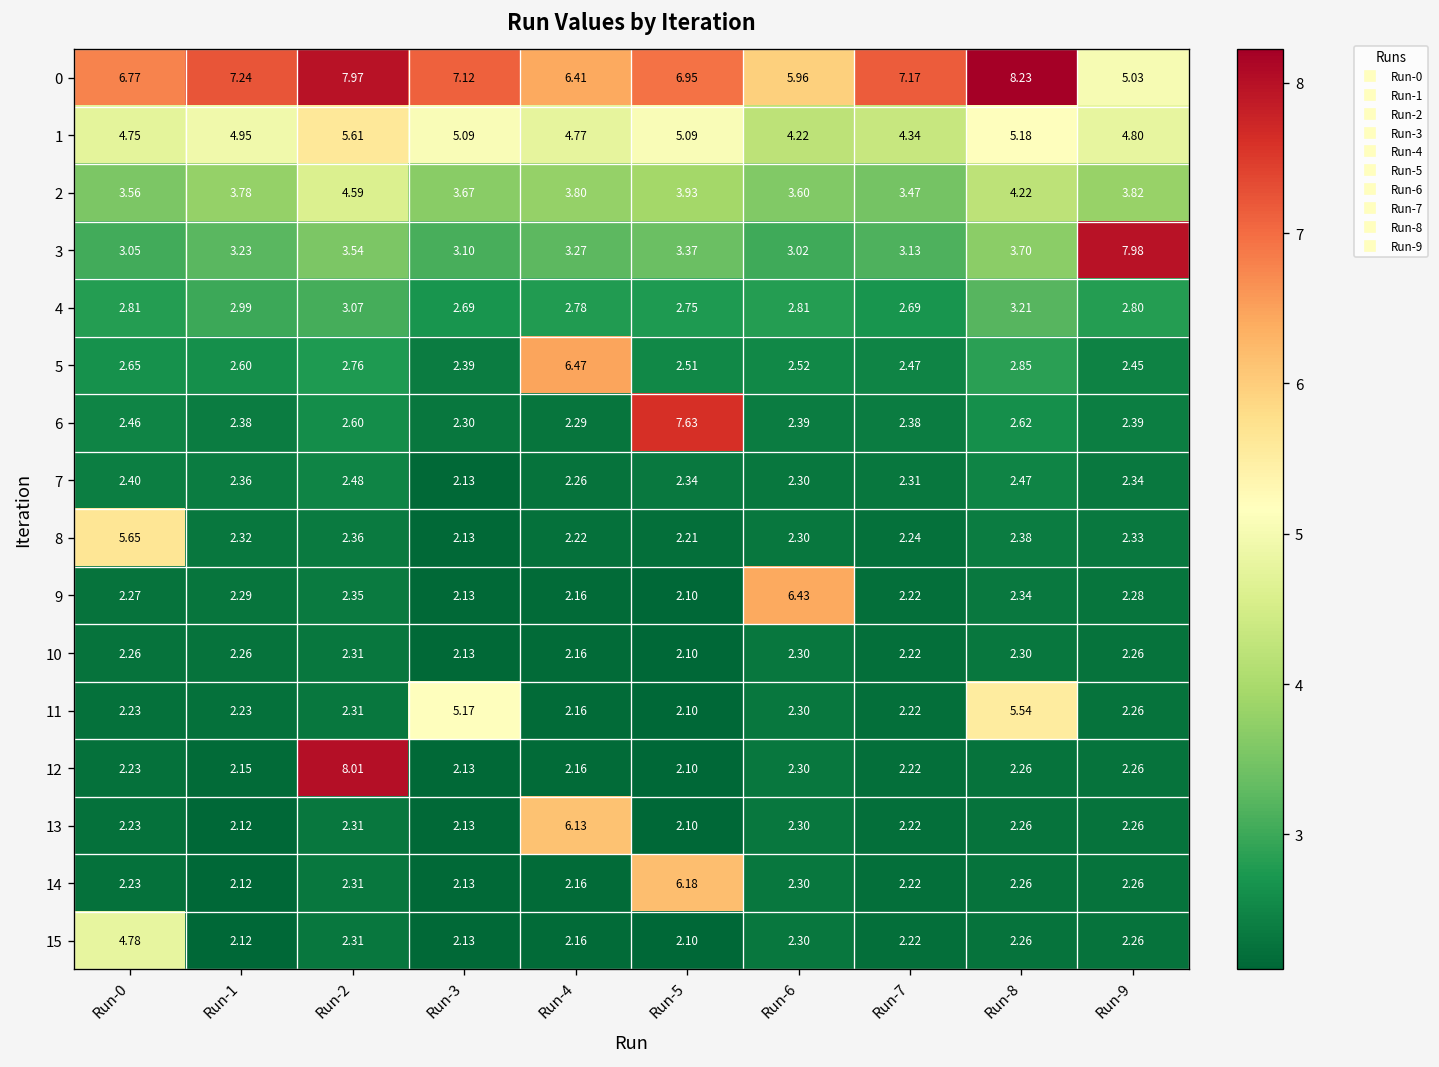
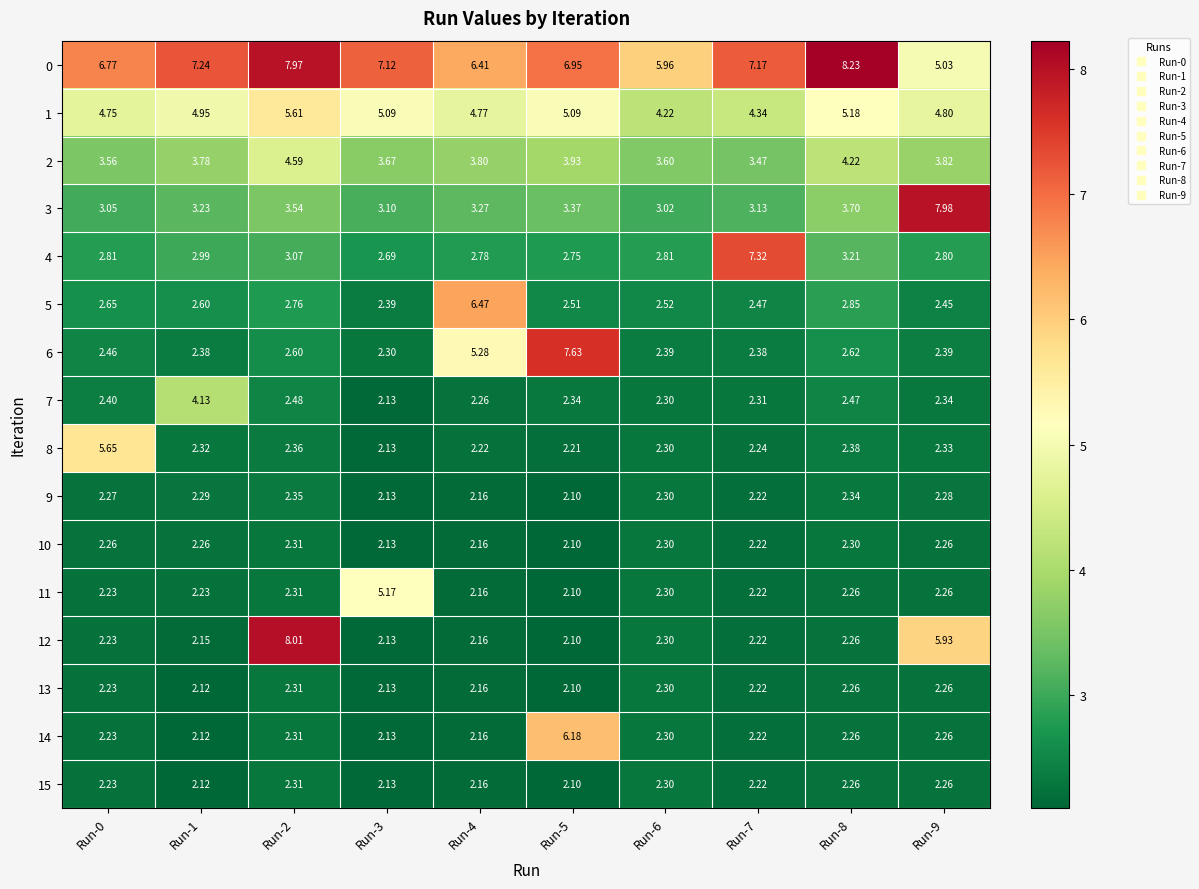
4, Run-7: 2.69 -> 7.32
6, Run-4: 2.29 -> 5.28
7, Run-1: 2.36 -> 4.13
9, Run-6: 6.43 -> 2.30
11, Run-8: 5.54 -> 2.26
12, Run-9: 2.26 -> 5.93
13, Run-4: 6.13 -> 2.16
15, Run-0: 4.78 -> 2.23
